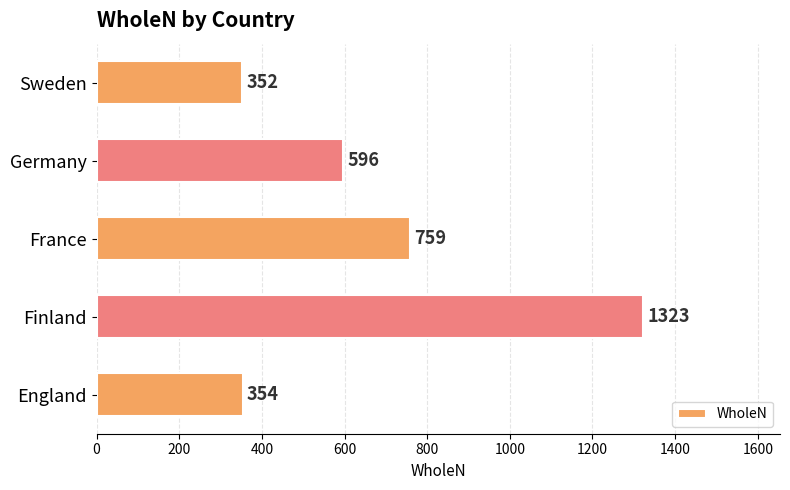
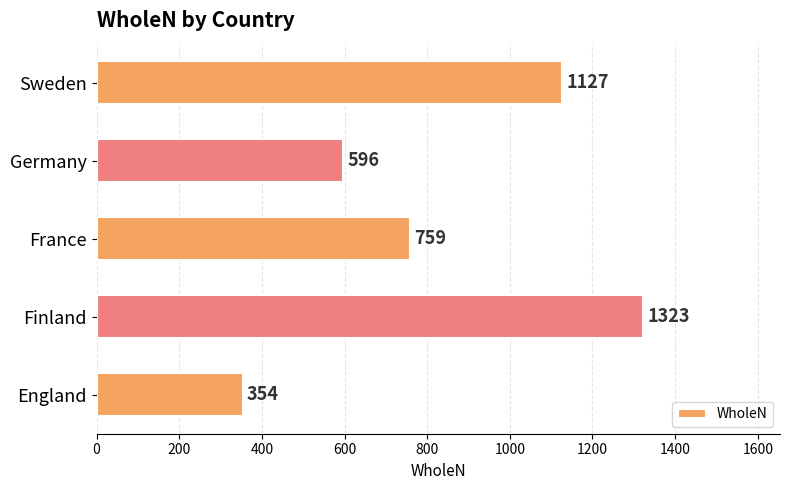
Sweden: 352 -> 1127
